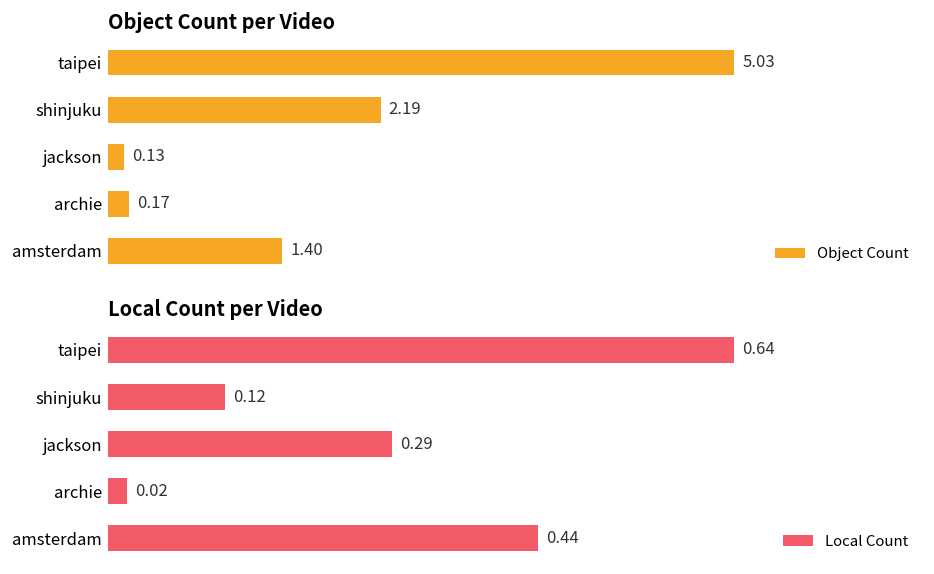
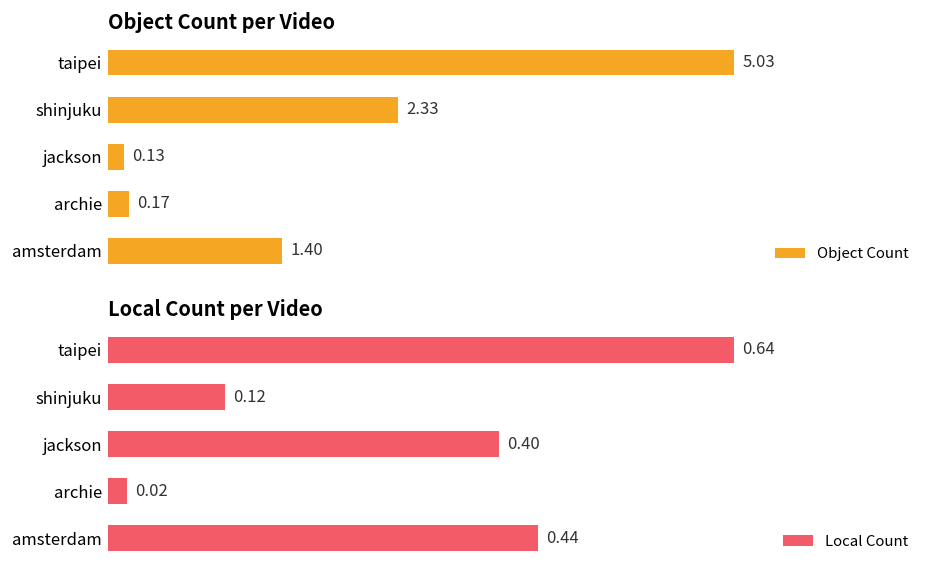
Object Count per Video, shinjuku: 2.19 -> 2.33
Local Count per Video, jackson: 0.29 -> 0.40
